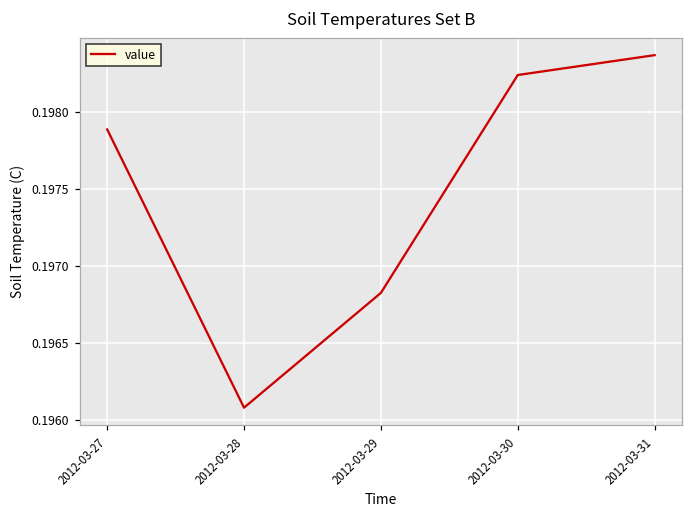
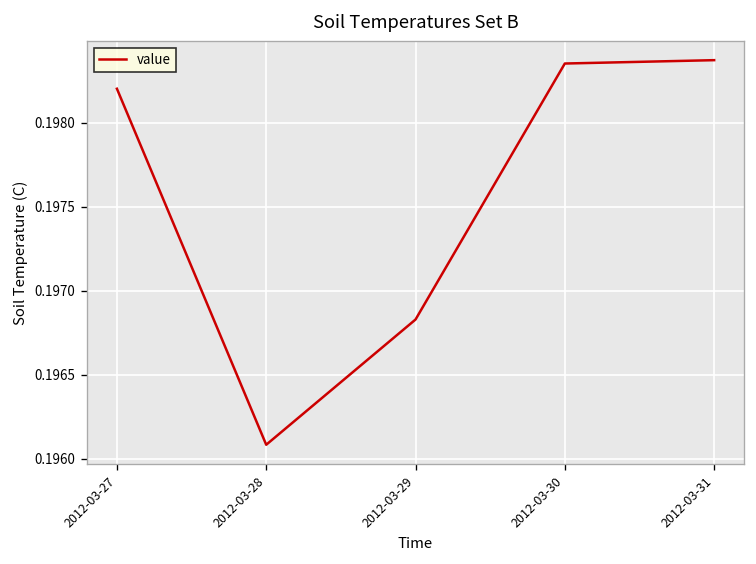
2012-03-27: 0.19789 -> 0.19820
2012-03-30: 0.19824 -> 0.19835
